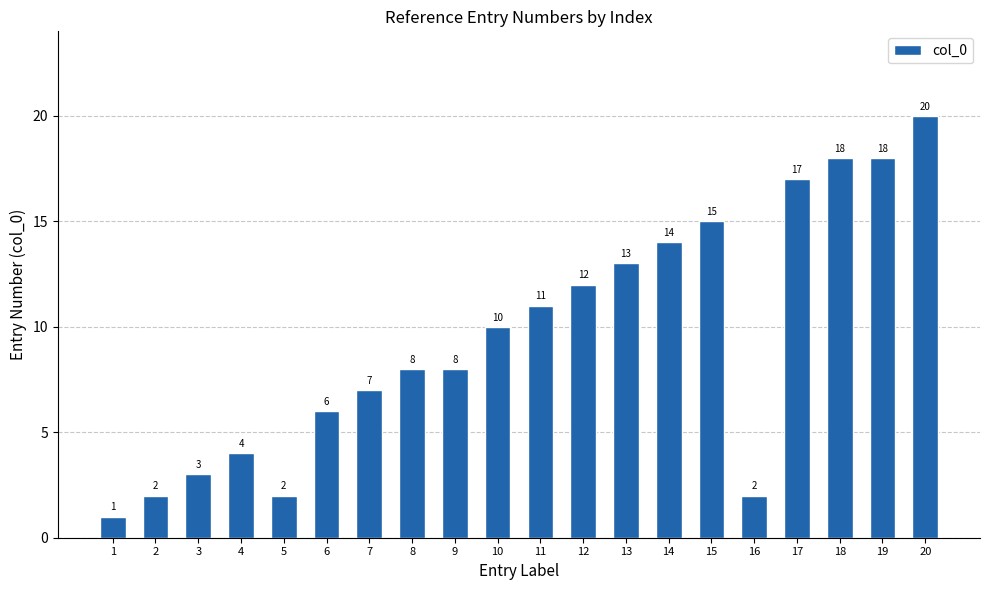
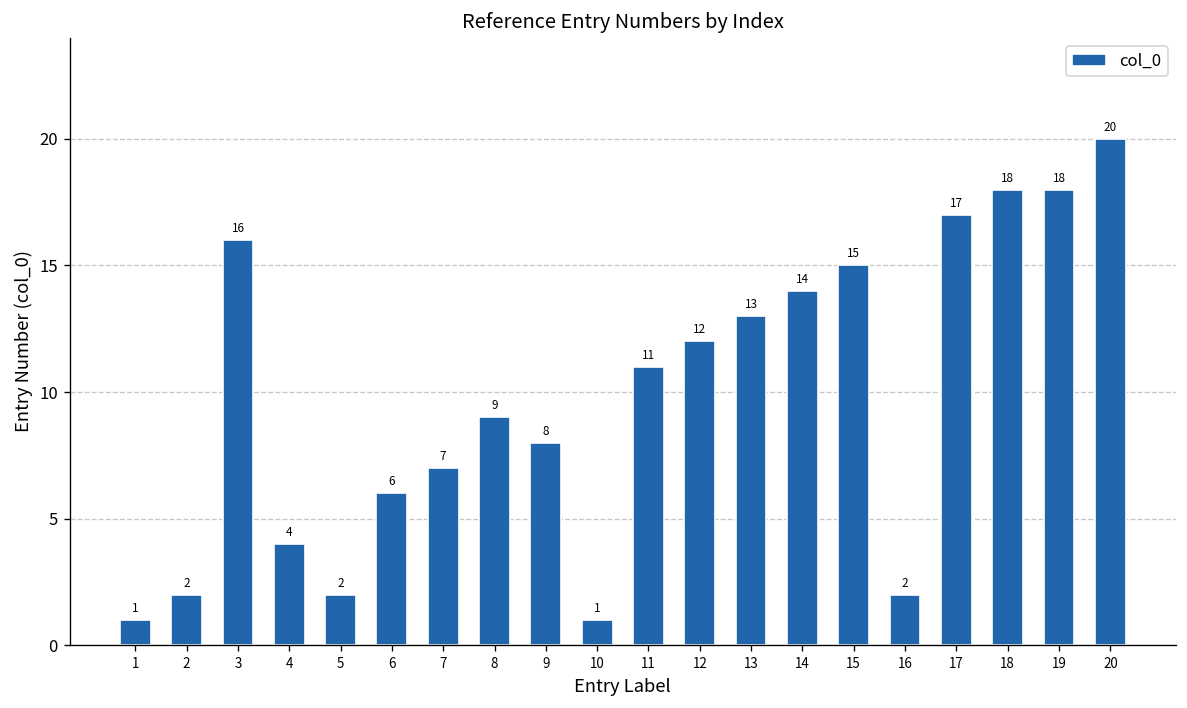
3: 3 -> 16
8: 8 -> 9
10: 10 -> 1
